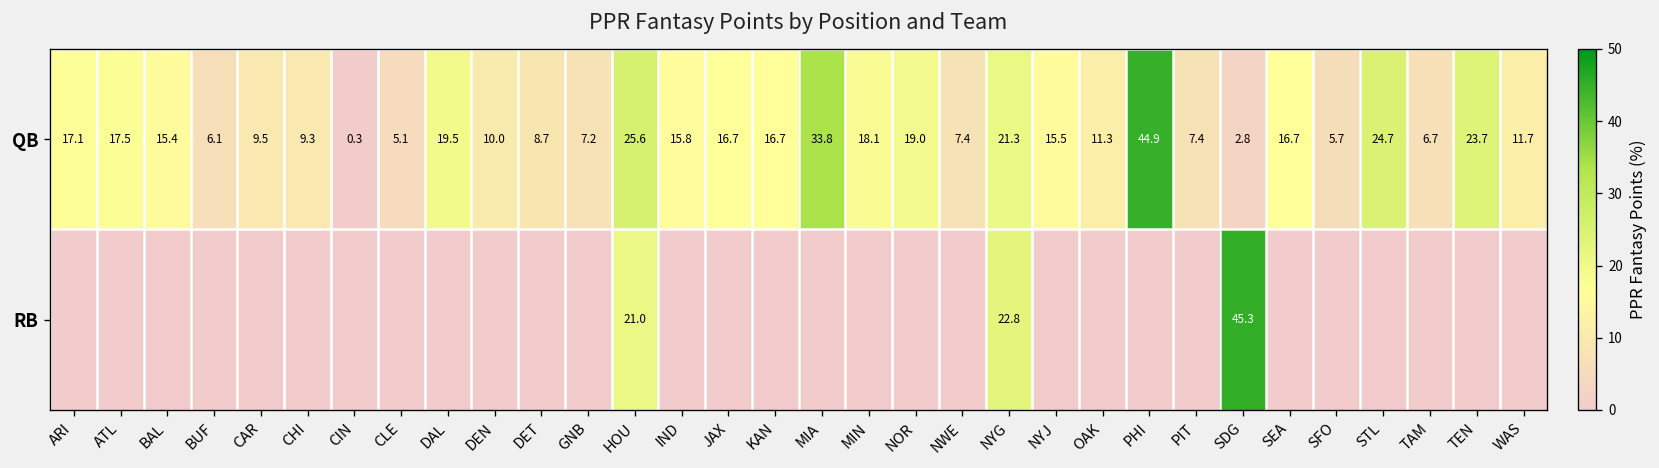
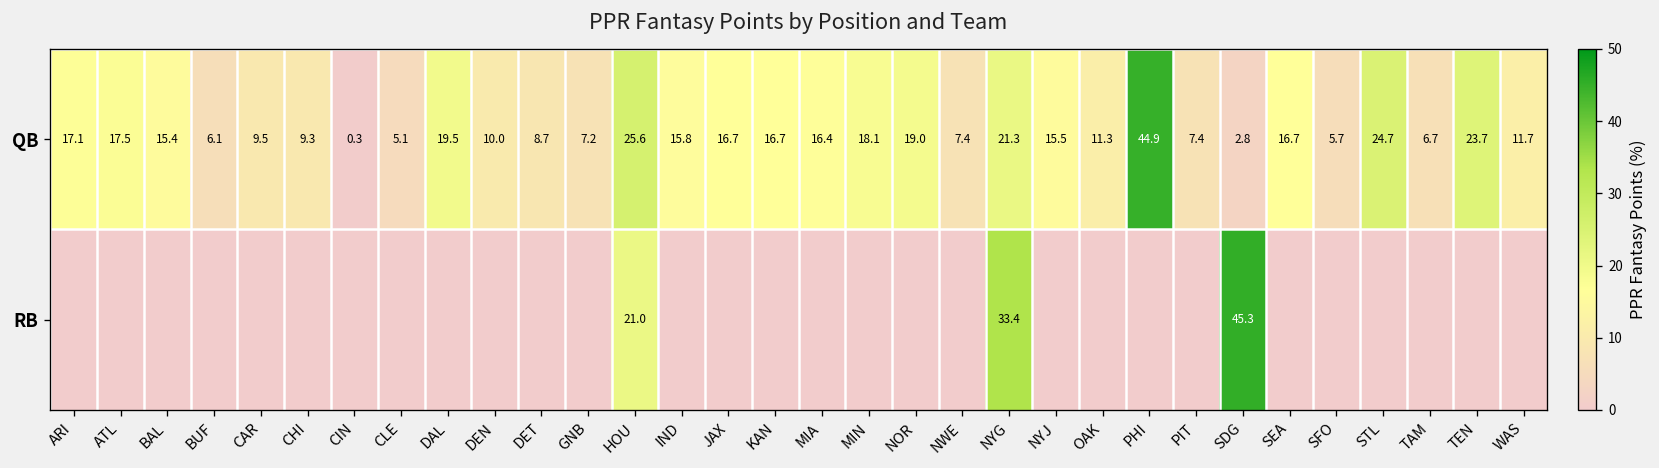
QB, MIA: 33.8 -> 16.4
RB, NYG: 22.8 -> 33.4
